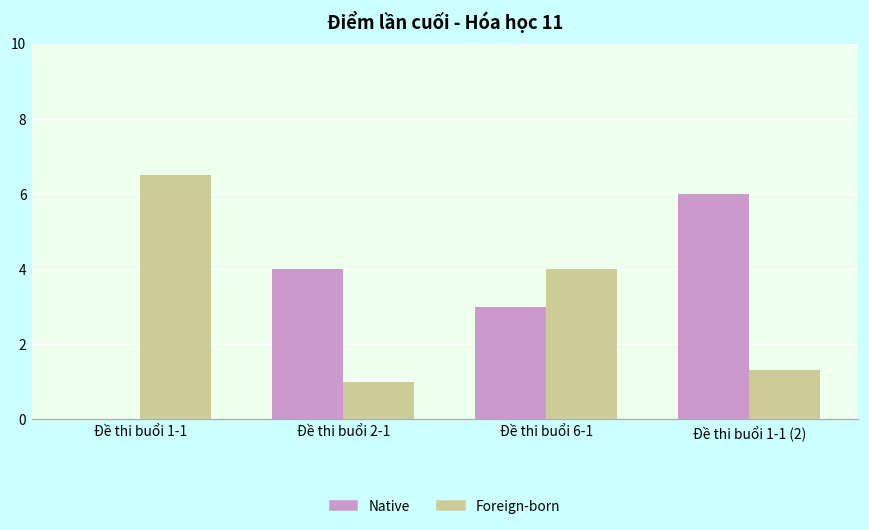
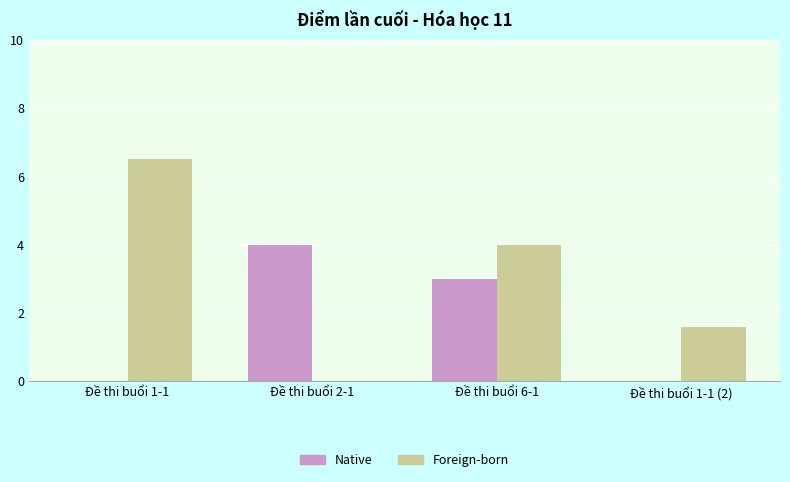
Foreign-born, Đề thi buổi 2-1: 1 -> 0
Native, Đề thi buổi 1-1 (2): 6 -> 0
Foreign-born, Đề thi buổi 1-1 (2): 1.3 -> 1.6
